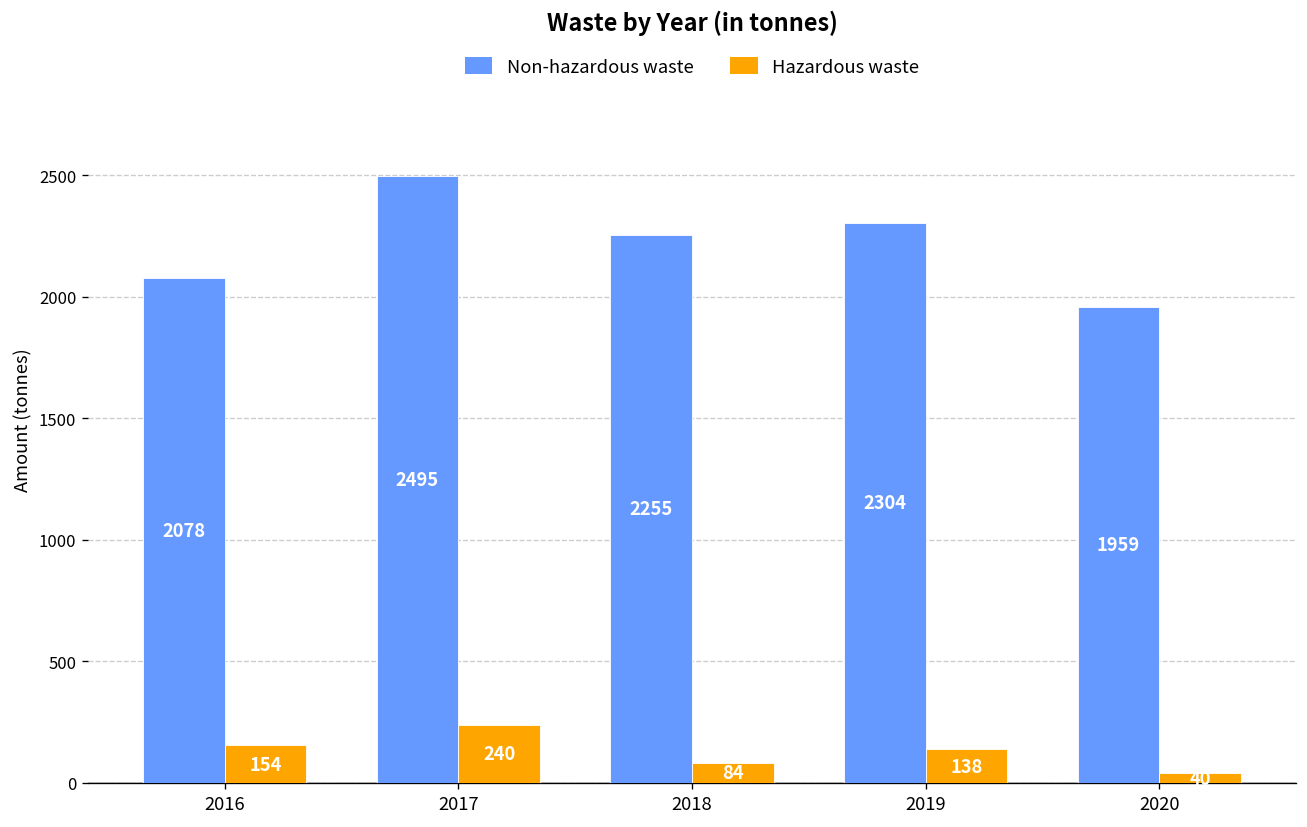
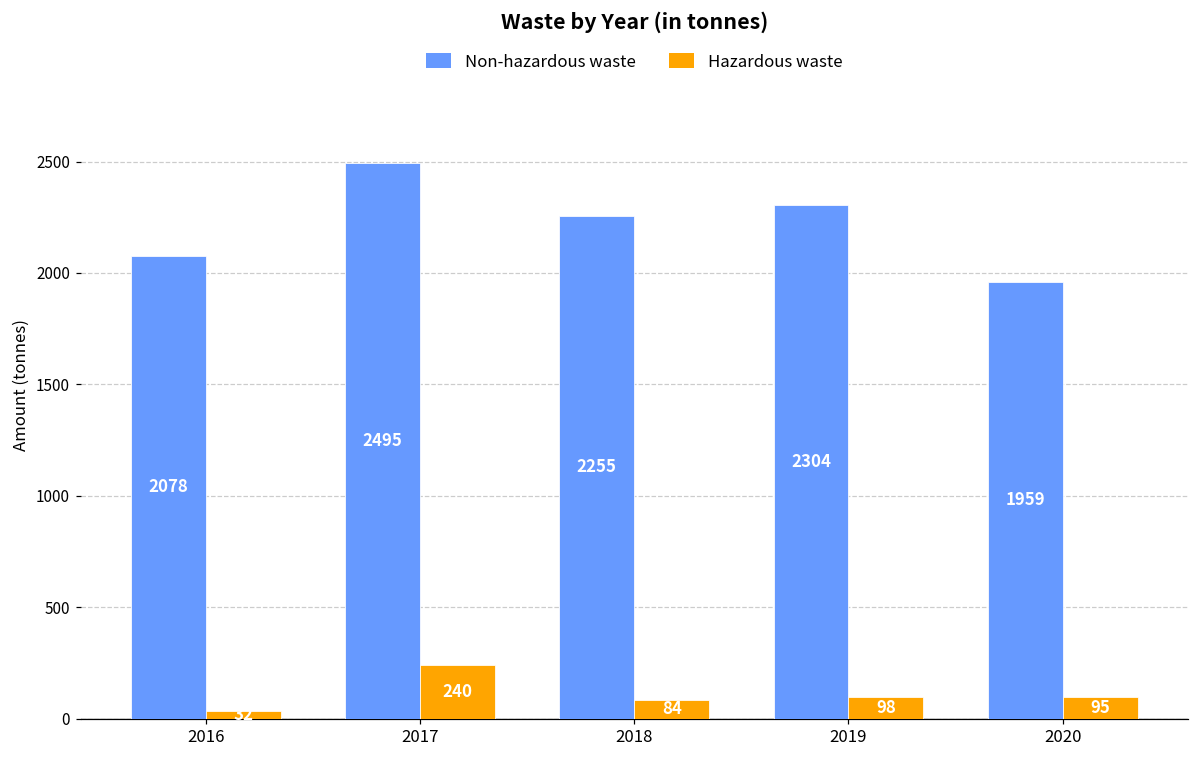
Hazardous waste, 2016: 150 -> 30
Hazardous waste, 2019: 138 -> 98
Hazardous waste, 2020: 40 -> 100
